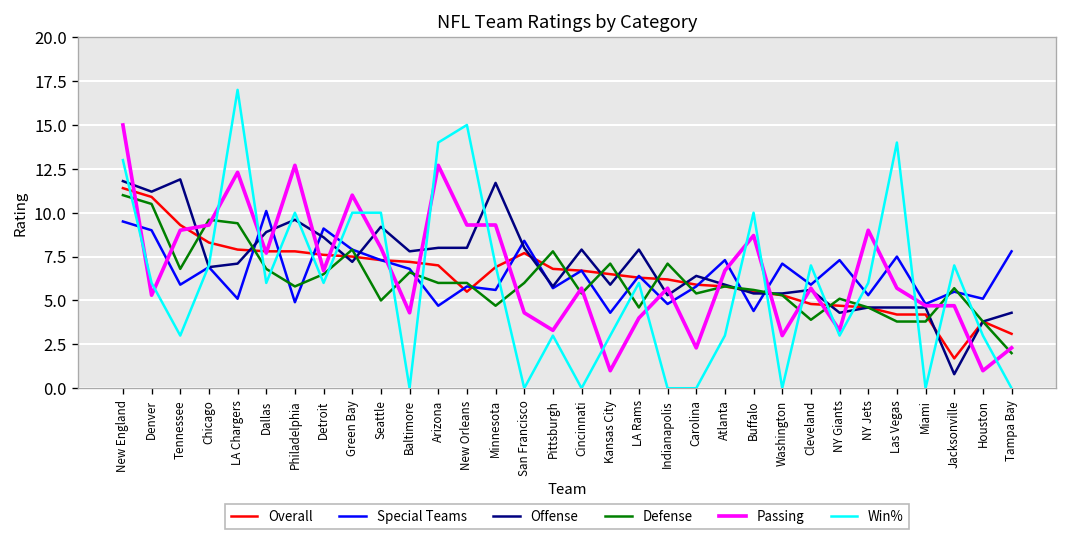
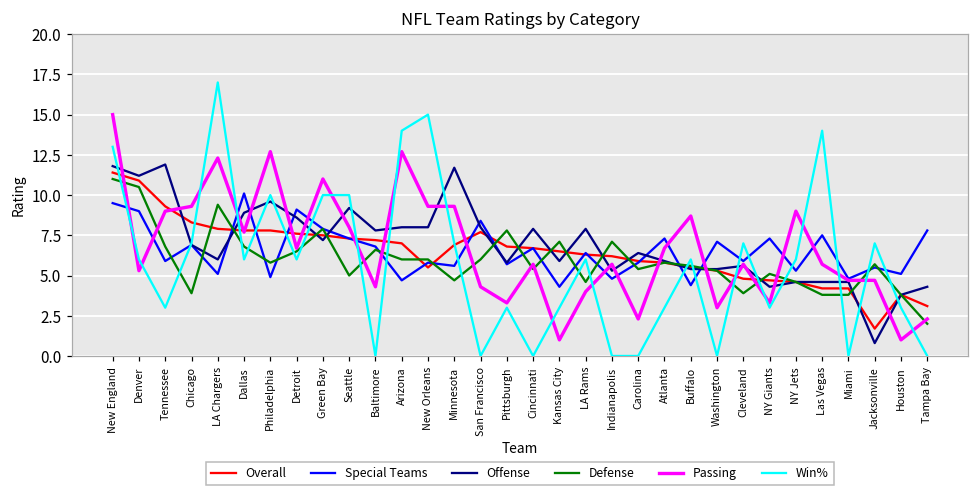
Defense, Chicago: 9.6 -> 3.9
Offense, LA Chargers: 7.1 -> 6.0
Win%, Buffalo: 10 -> 6
